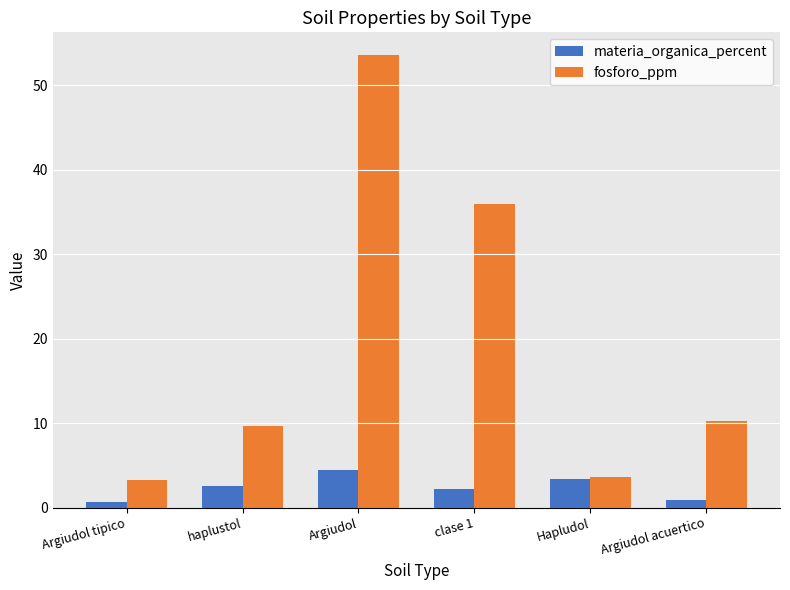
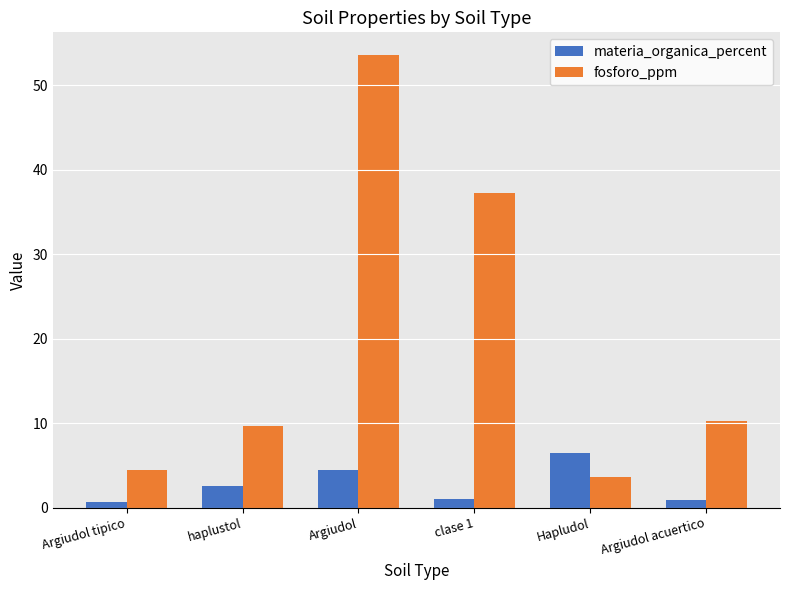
fosforo_ppm, Argiudol tipico: 3 -> 5
materia_organica_percent, clase 1: 2 -> 1
fosforo_ppm, clase 1: 36 -> 37
materia_organica_percent, Hapludol: 3 -> 7
